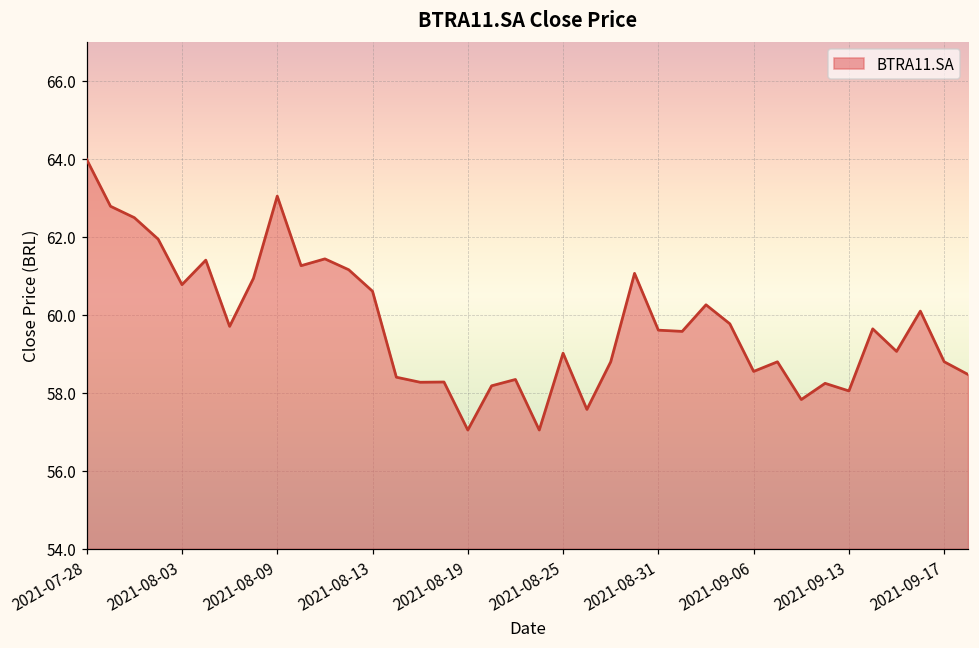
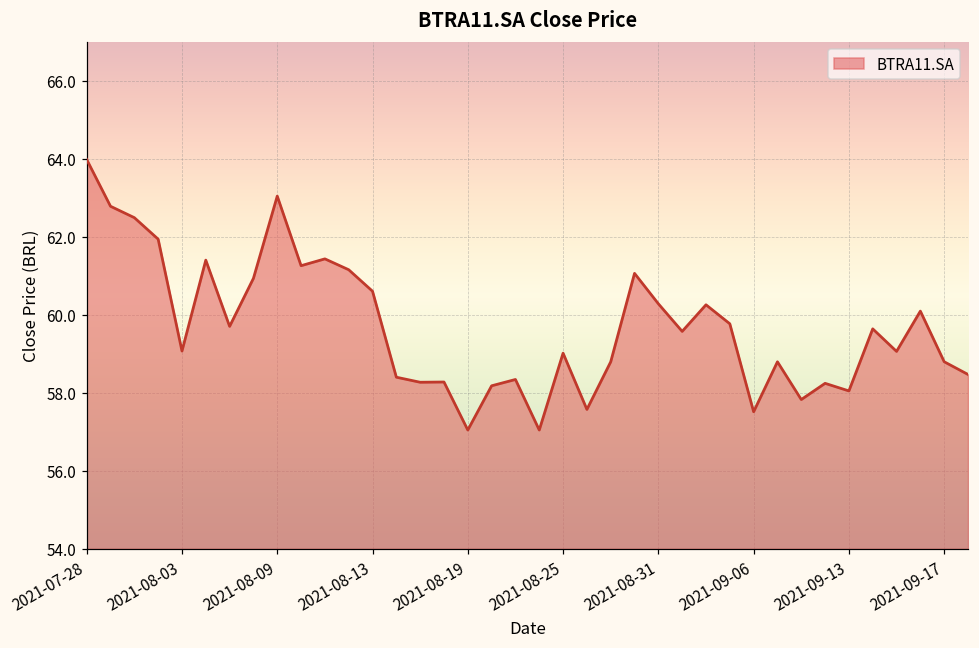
2021-08-03: 60.8 -> 59.1
2021-08-31: 59.6 -> 60.3
2021-09-06: 58.5 -> 57.5
